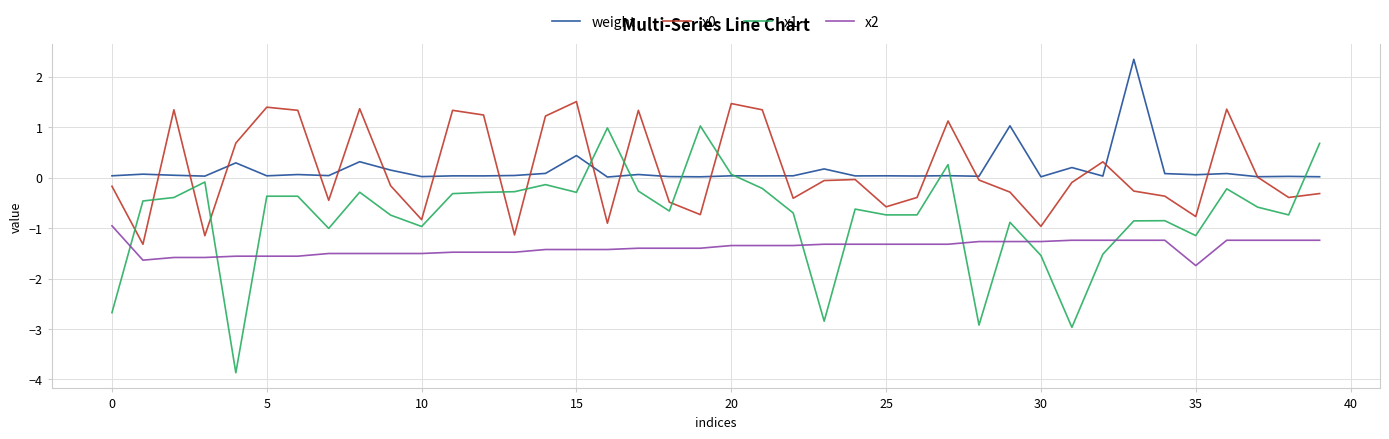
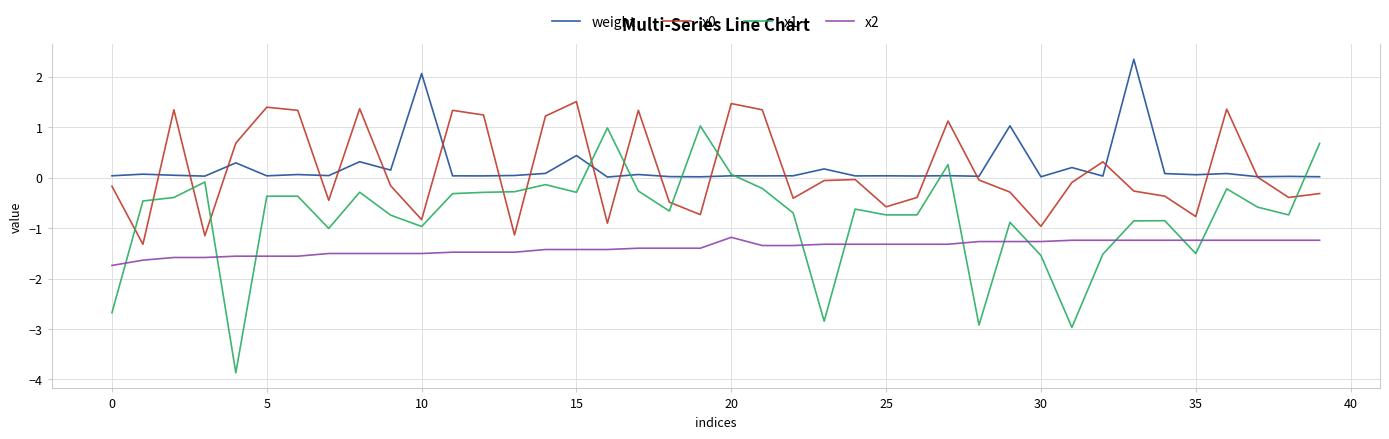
x2, 0: -1.0 -> -1.7
weight, 10: 0.0 -> 2.1
x2, 20: -1.3 -> -1.2
x1, 35: -1.2 -> -1.5
x2, 35: -1.7 -> -1.2
